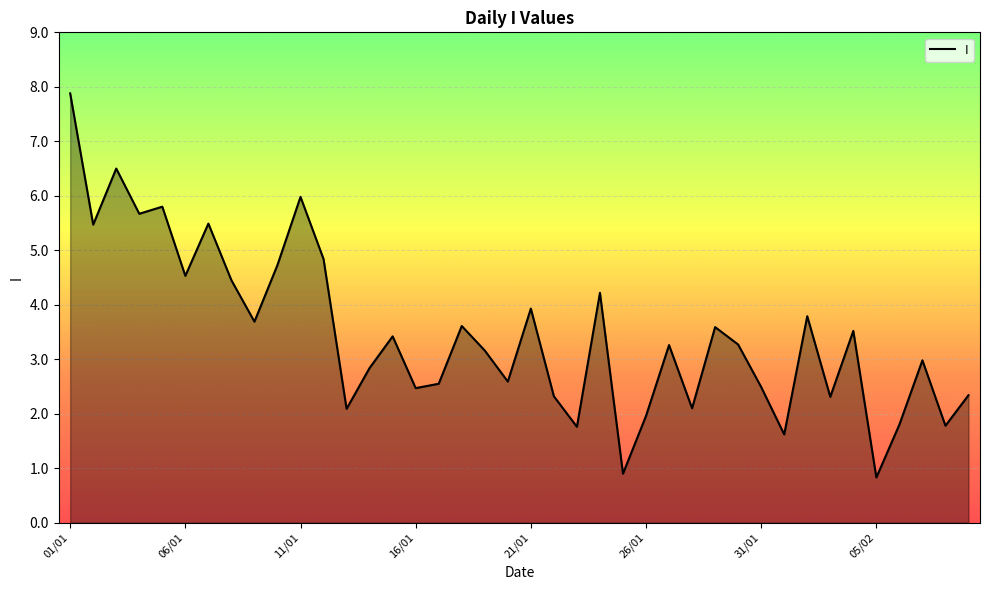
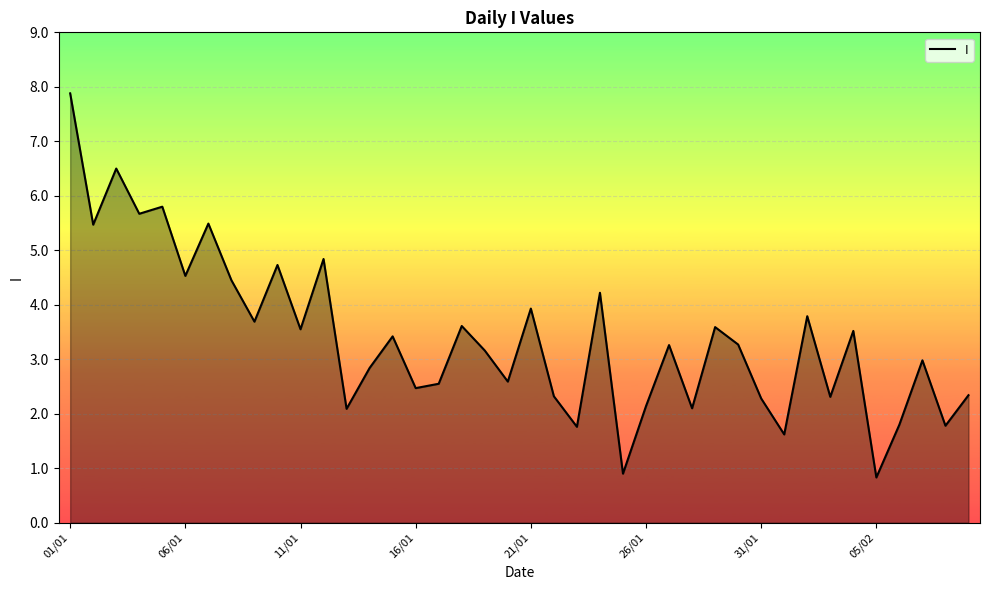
11/01: 6.0 -> 3.6
26/01: 2.0 -> 2.1
31/01: 2.5 -> 2.3
